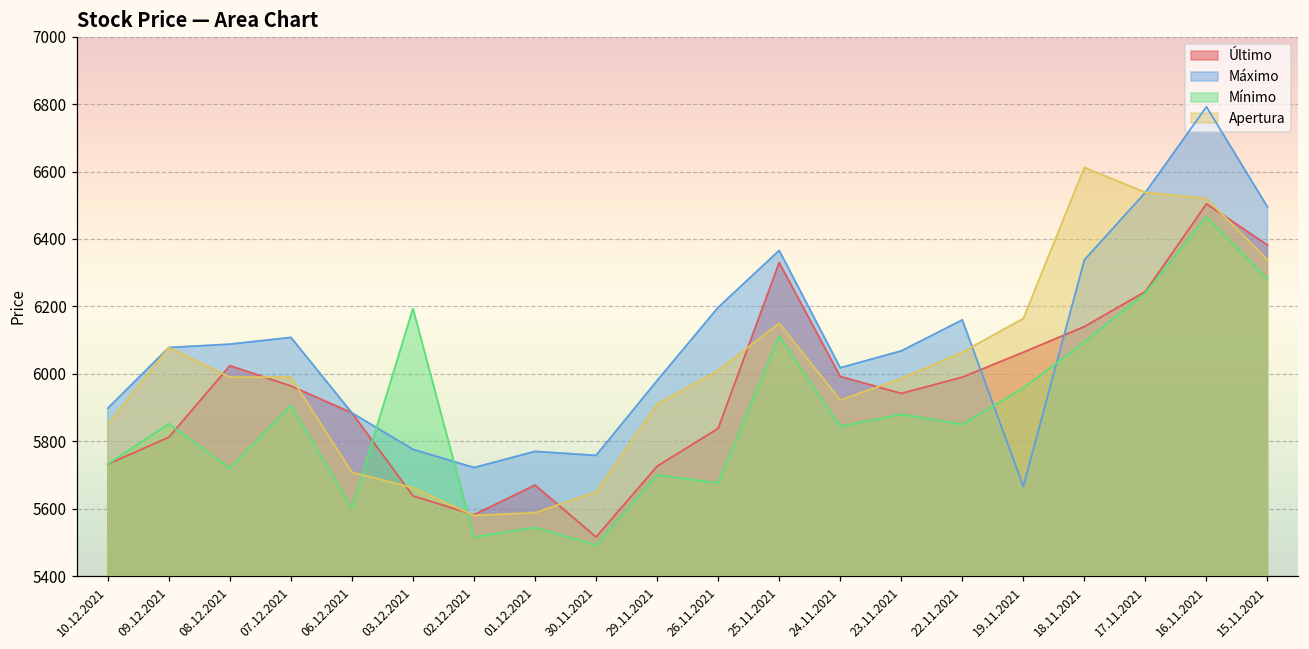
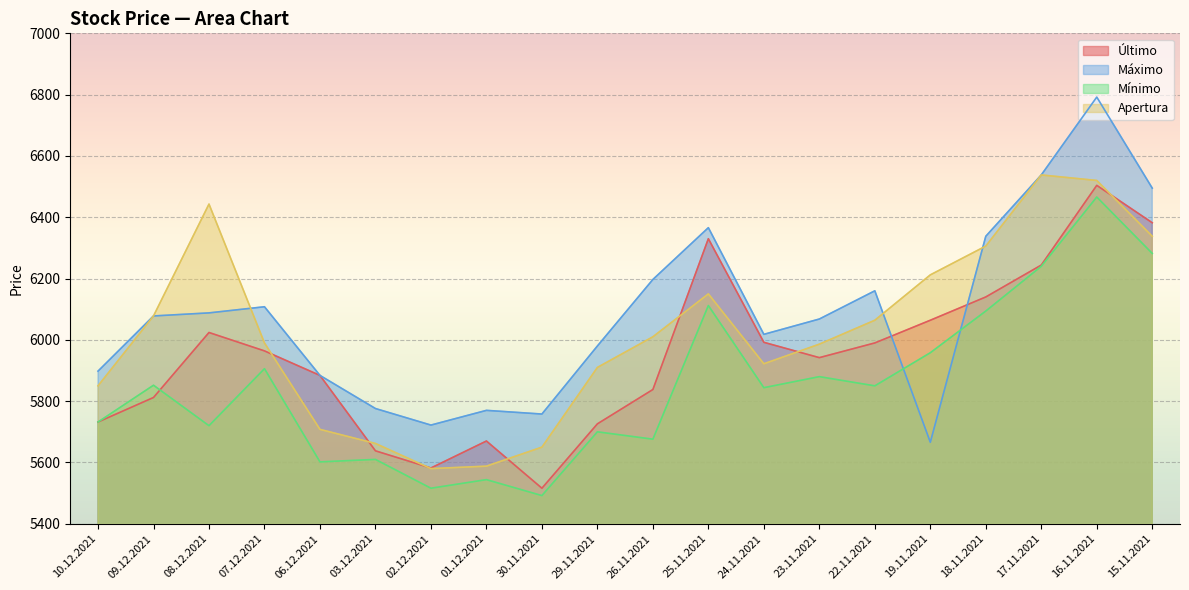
Apertura, 08.12.2021: 5990 -> 6440
Mínimo, 03.12.2021: 6190 -> 5610
Apertura, 19.11.2021: 6160 -> 6210
Apertura, 18.11.2021: 6610 -> 6310
